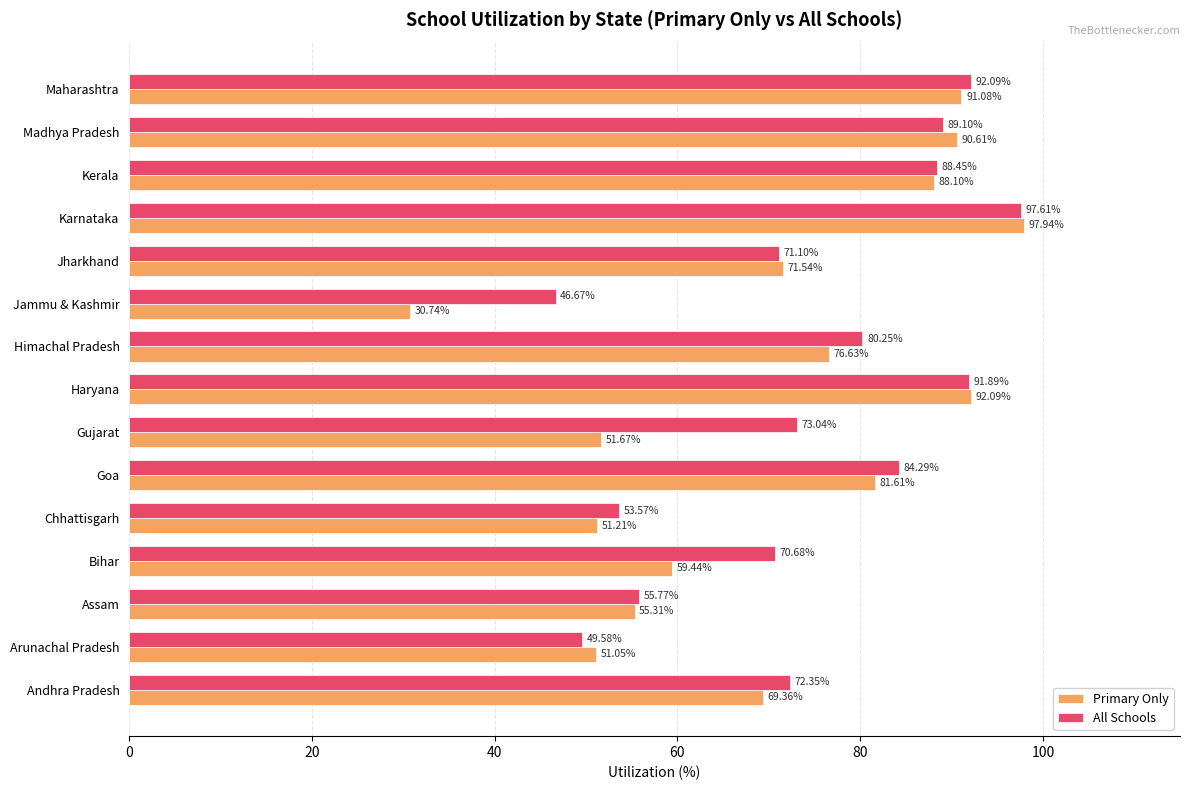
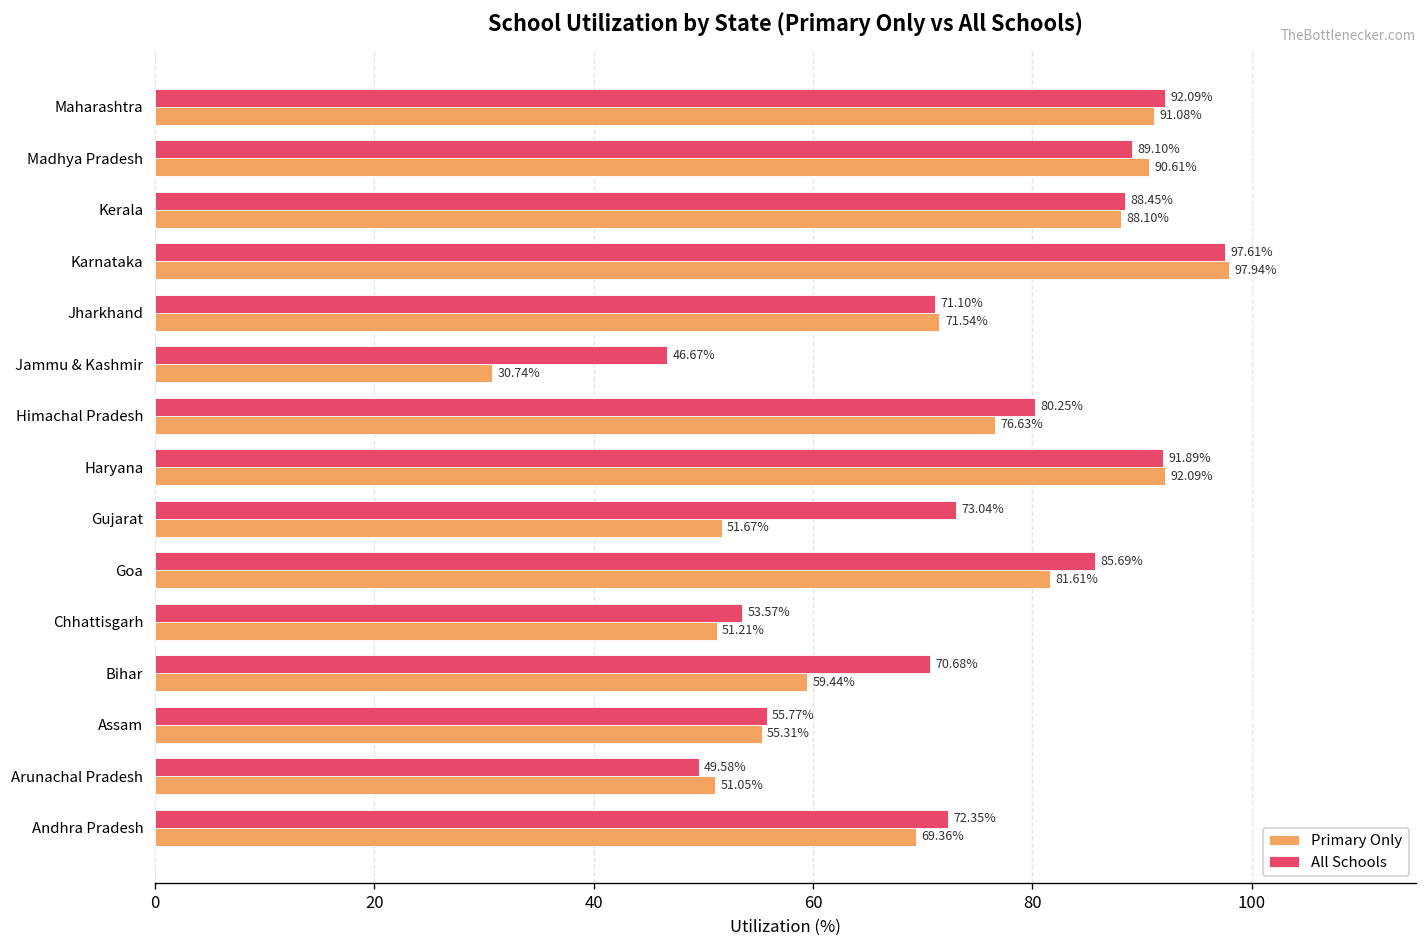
All Schools, Goa: 84.29% -> 85.69%
